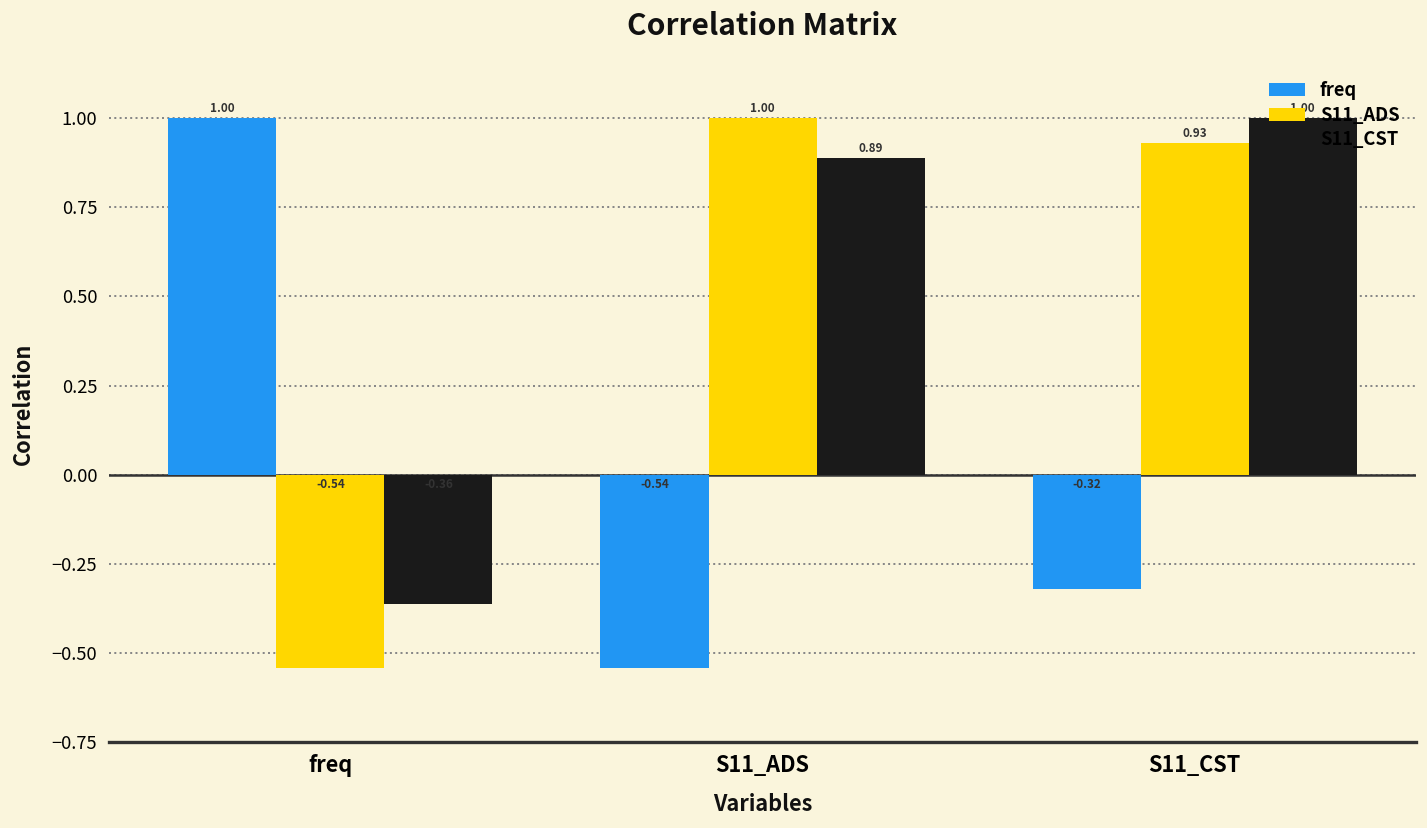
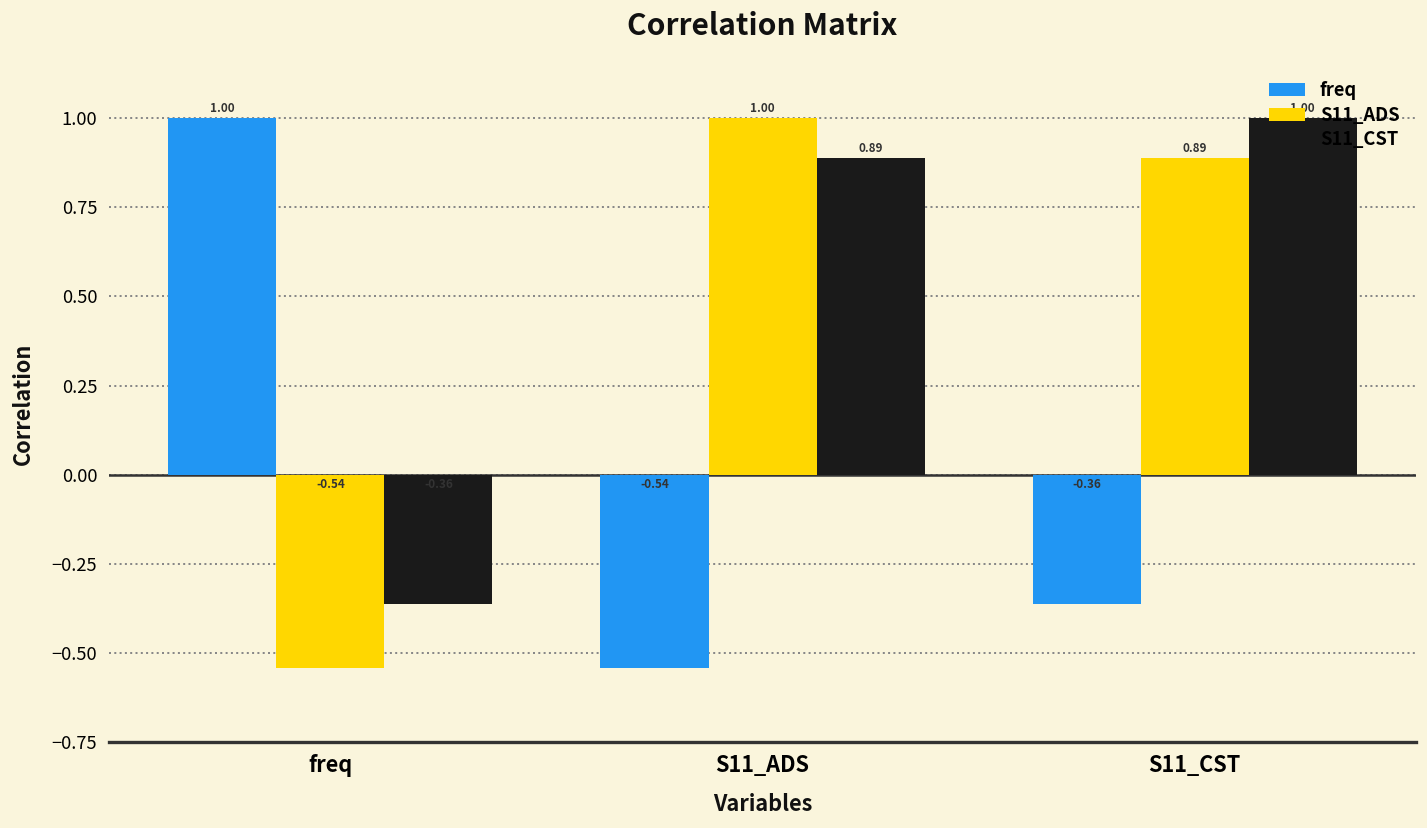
freq, S11_CST: -0.32 -> -0.36
S11_ADS, S11_CST: 0.93 -> 0.89
